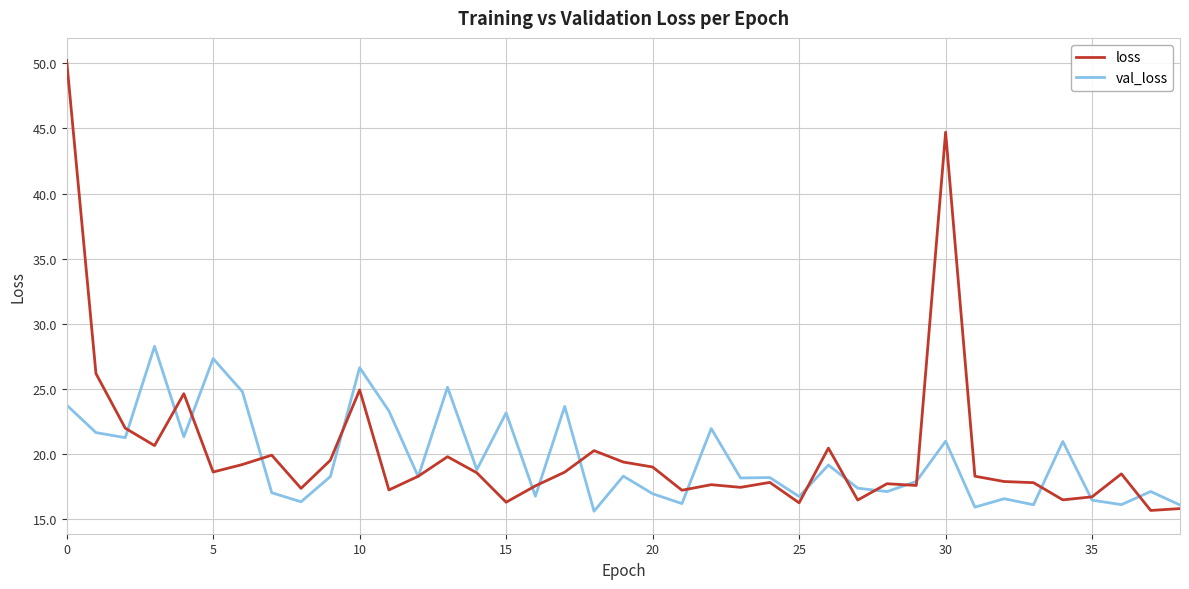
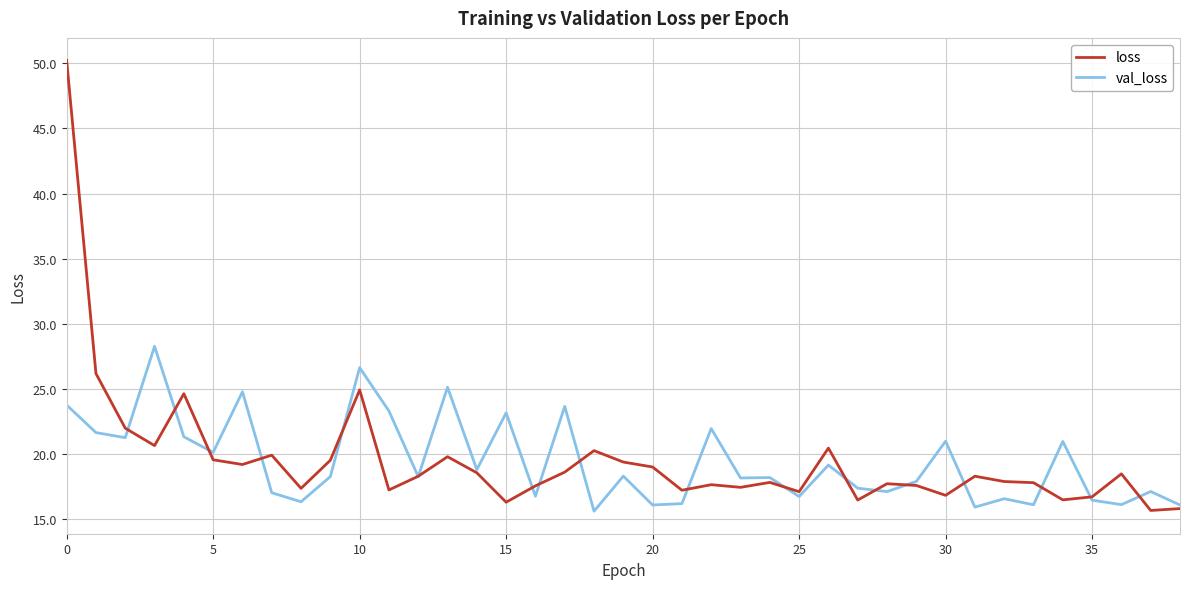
loss, 5: 18.6 -> 19.6
val_loss, 5: 27.3 -> 20.1
val_loss, 20: 17.0 -> 16.1
loss, 25: 16.3 -> 17.1
loss, 30: 44.7 -> 16.8
